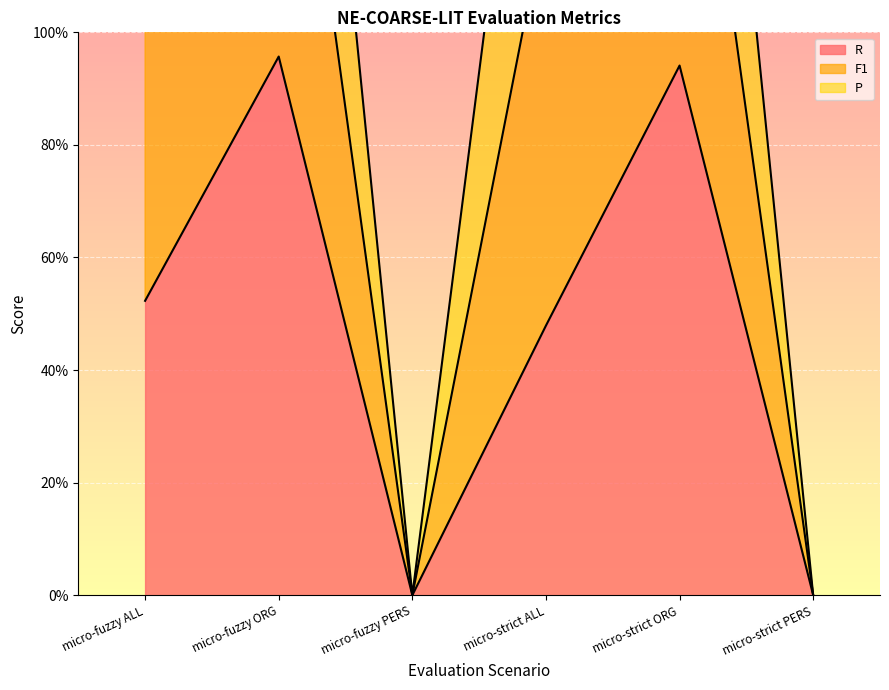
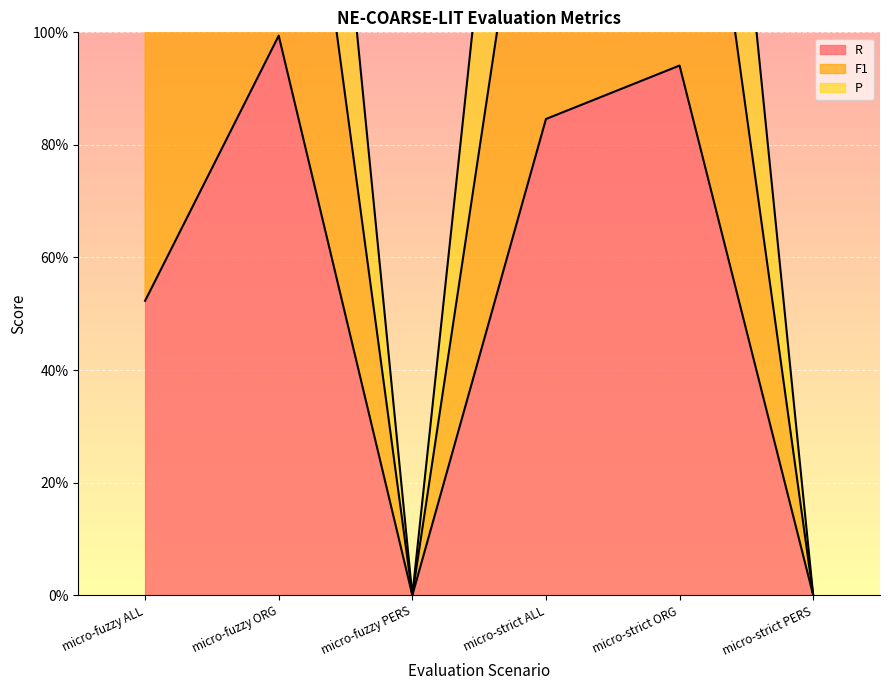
R, micro-fuzzy ORG: 96% -> 99%
R, micro-strict ALL: 48% -> 85%
